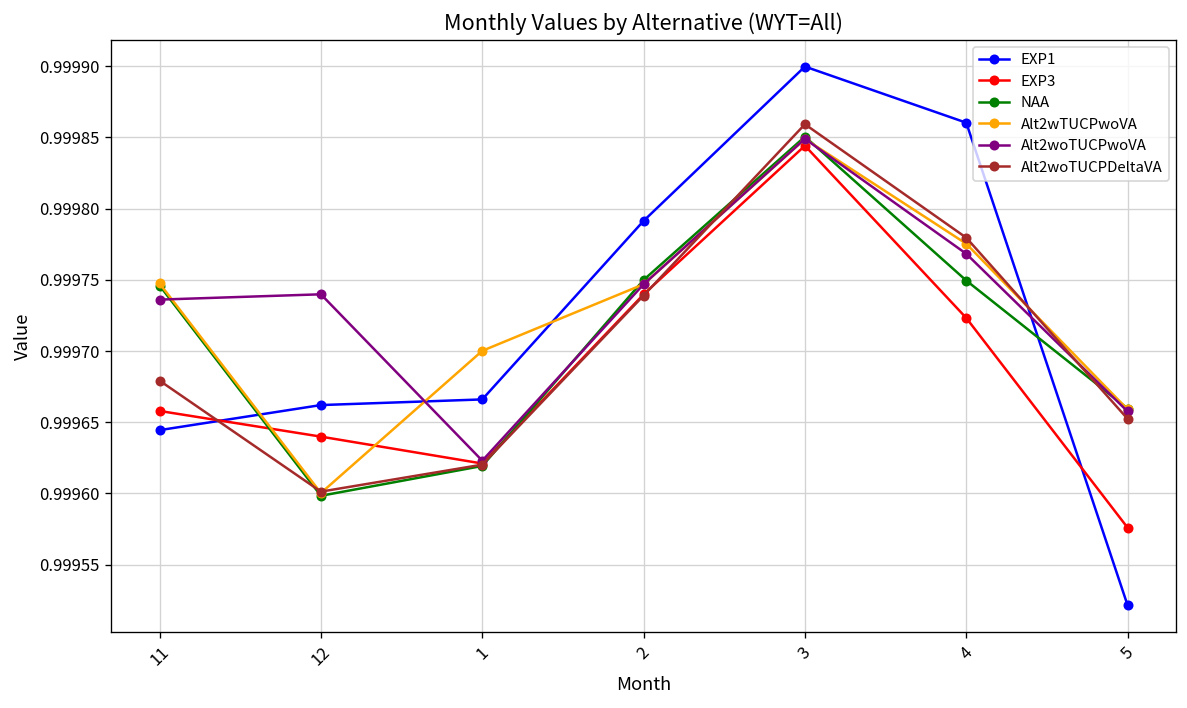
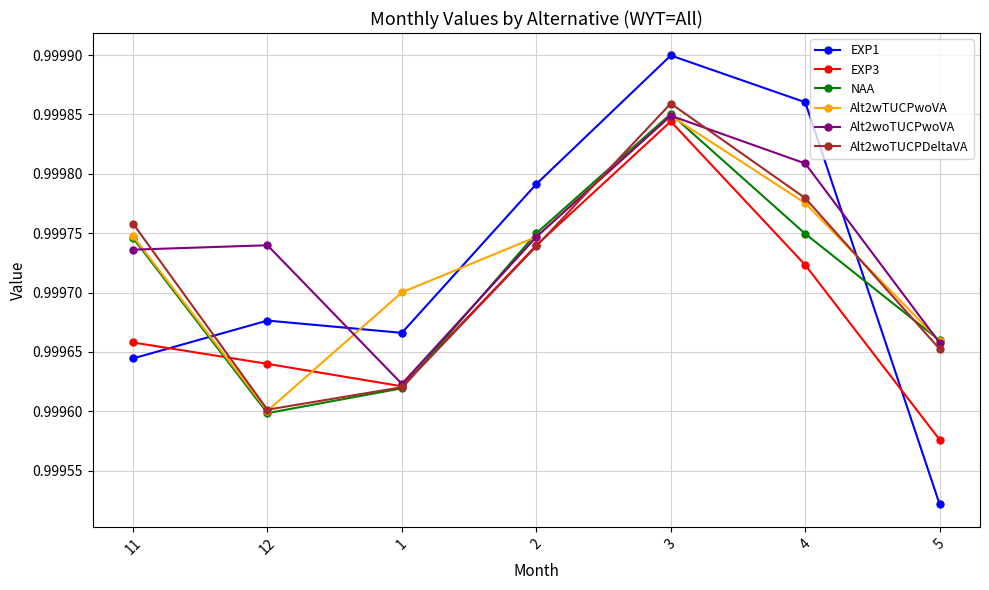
Alt2woTUCPDeltaVA, 11: 0.999679 -> 0.999758
EXP1, 12: 0.999662 -> 0.999676
Alt2woTUCPwoVA, 4: 0.999768 -> 0.999809
